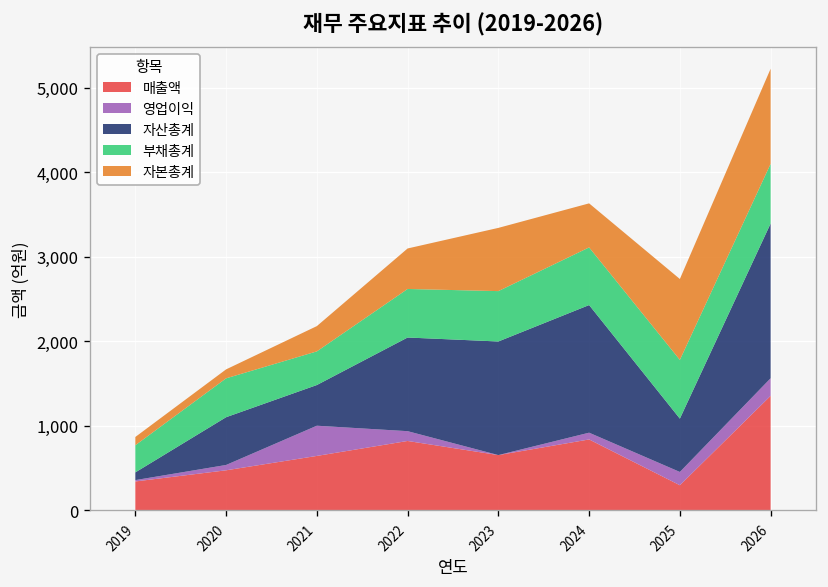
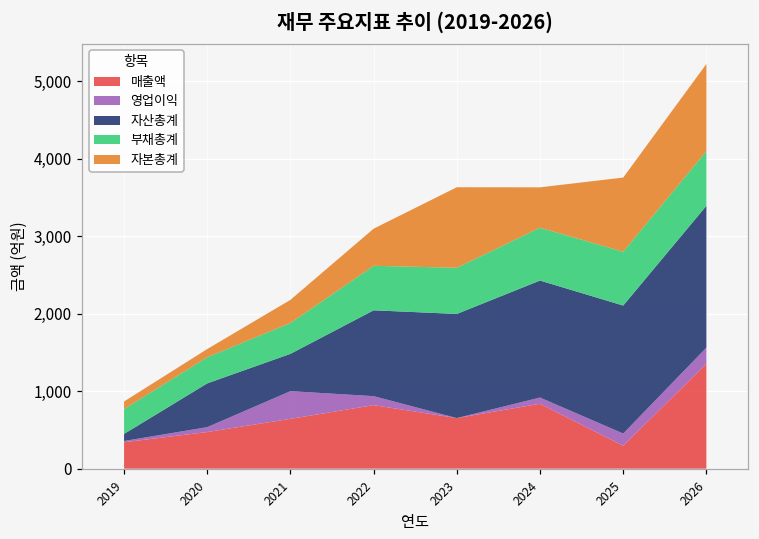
부채총계, 2020: 500 -> 300
자본총계, 2023: 700 -> 1,000
자산총계, 2025: 600 -> 1,700
